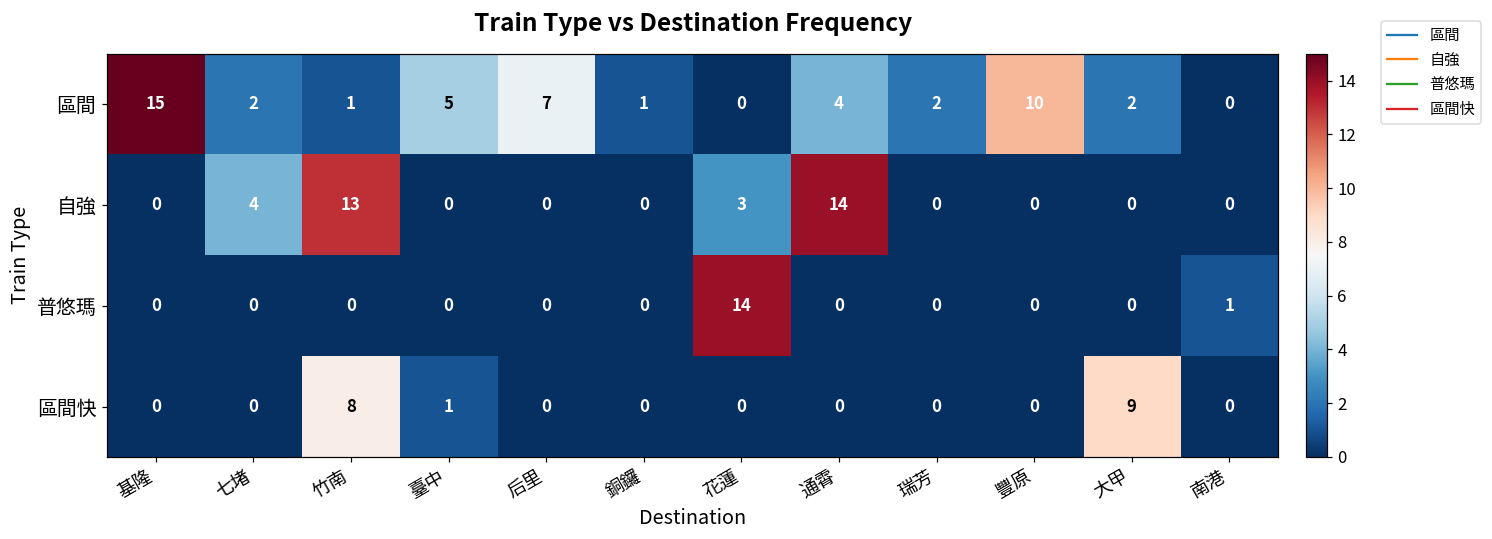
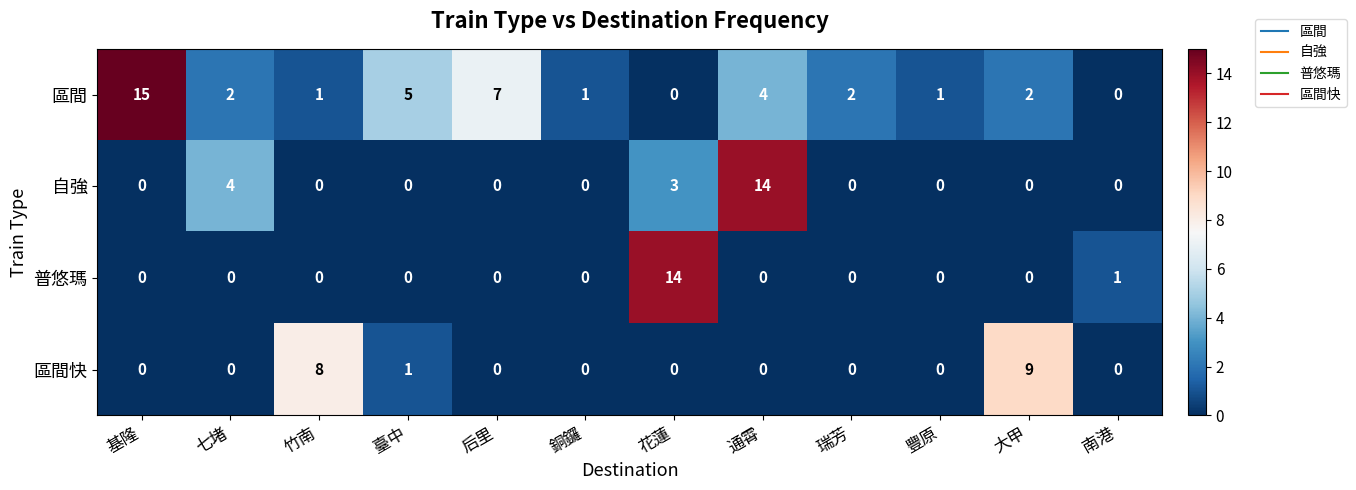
區間, 豐原: 10 -> 1
自強, 竹南: 13 -> 0
